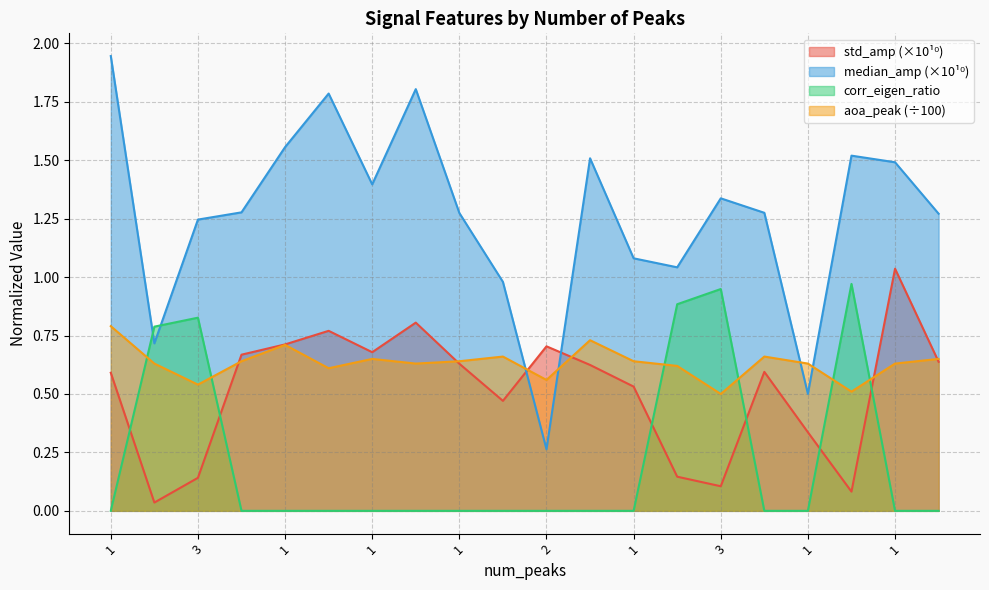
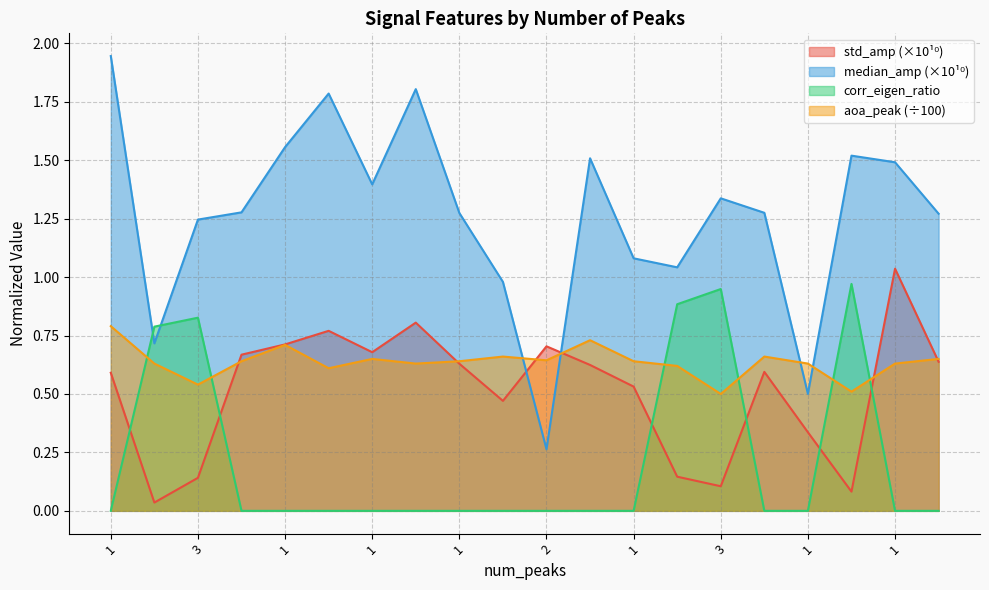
aoa_peak (÷100), 2: 0.56 -> 0.64
